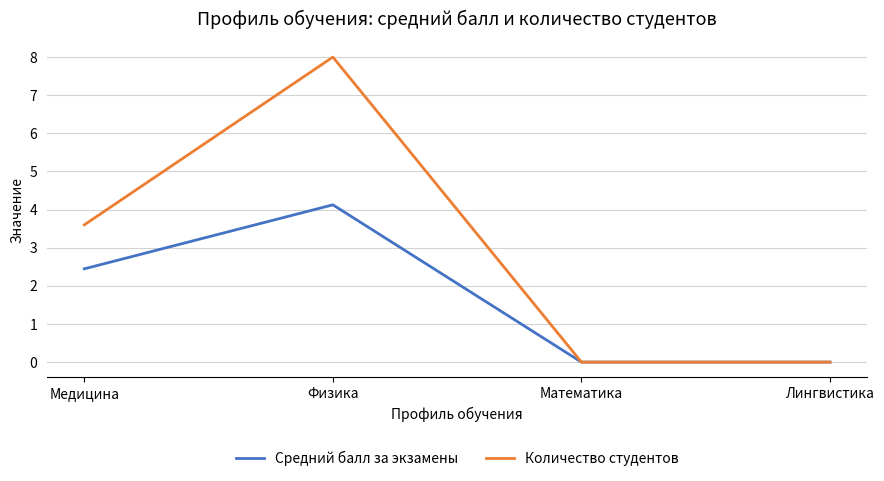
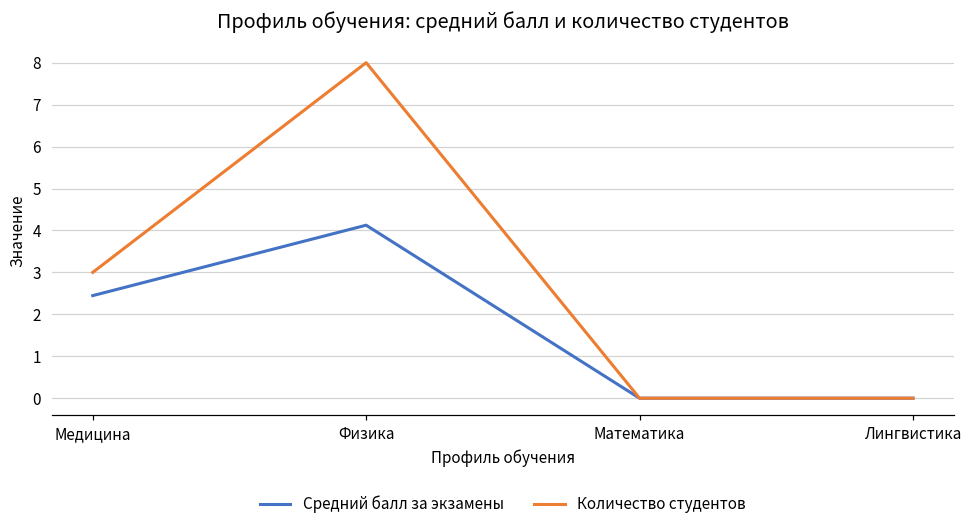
Количество студентов, Медицина: 3.6 -> 3.0
